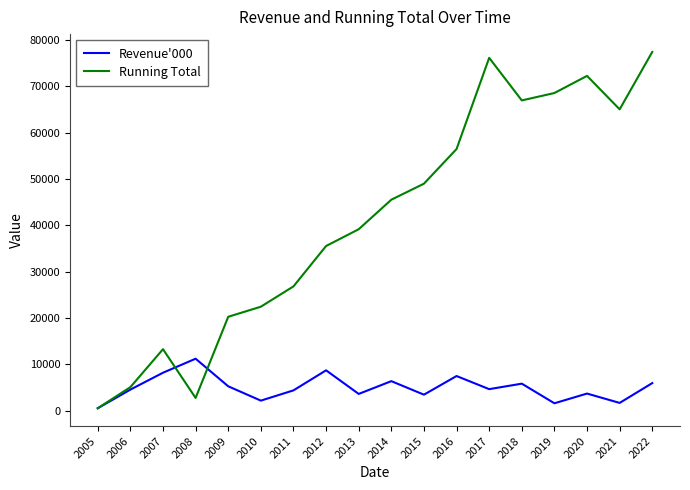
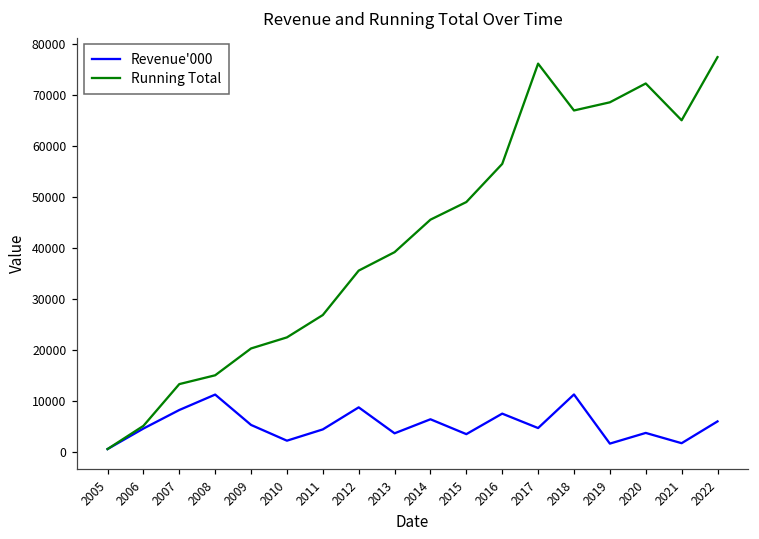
Running Total, 2008: 3000 -> 15000
Revenue'000, 2018: 6000 -> 11000
